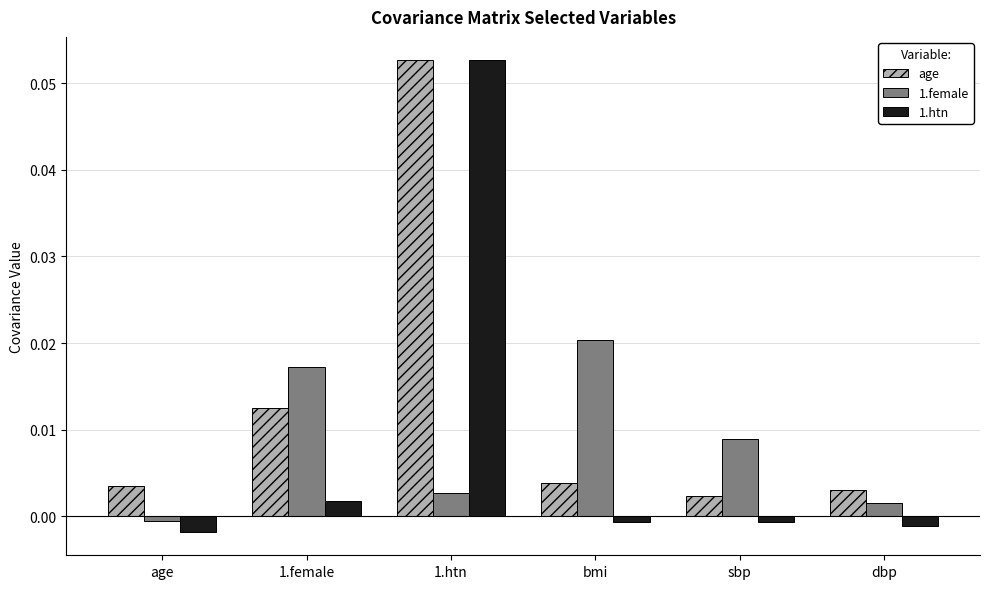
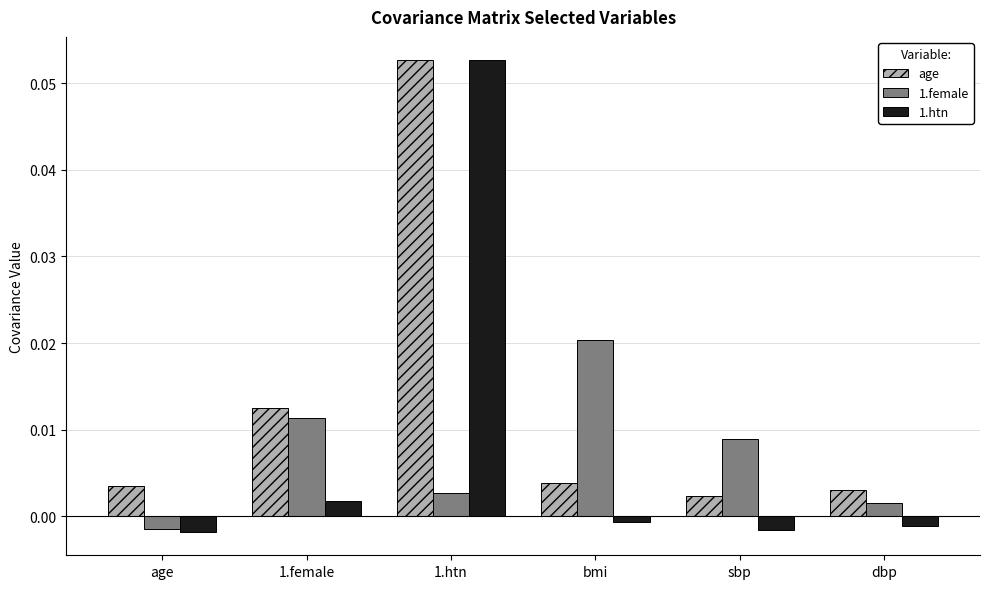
1.female, age: -0.001 -> -0.002
1.female, 1.female: 0.017 -> 0.011
1.htn, sbp: -0.001 -> -0.002
